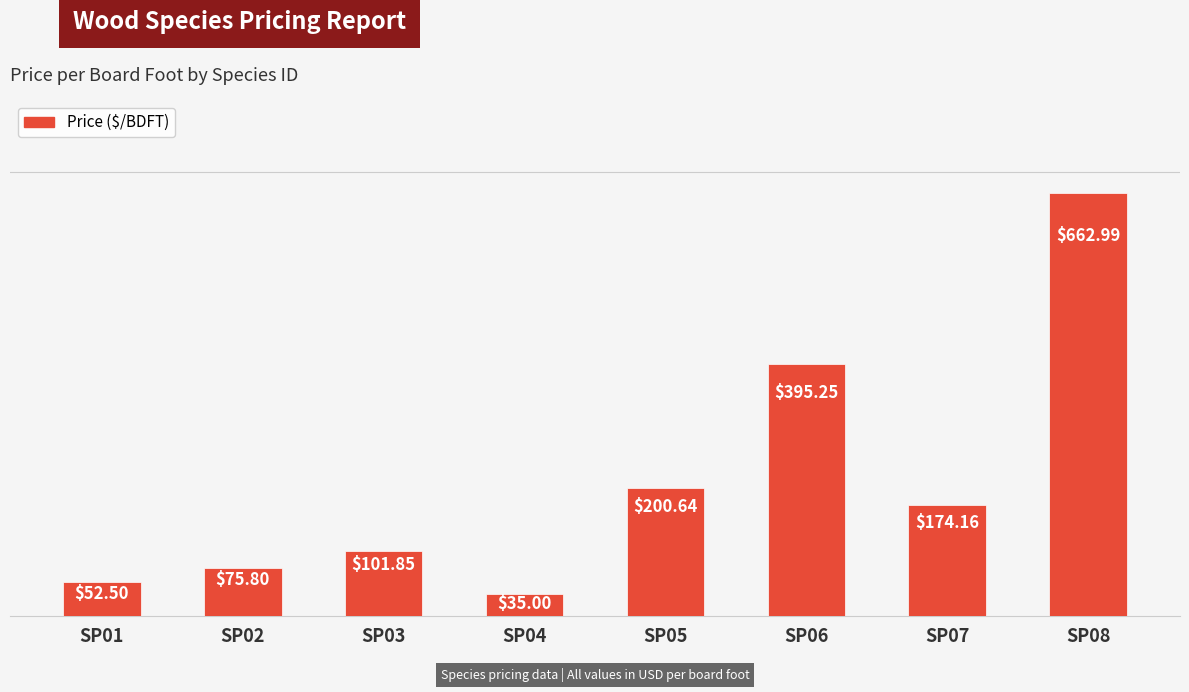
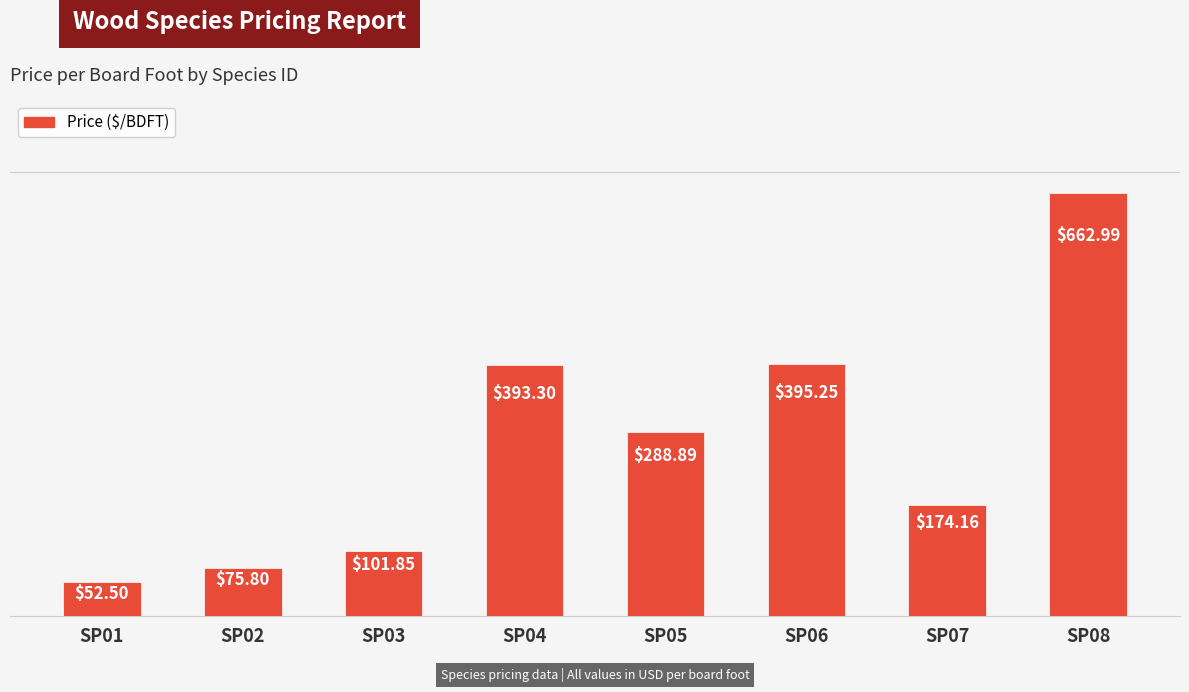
SP04: $35.00 -> $393.30
SP05: $200.64 -> $288.89
